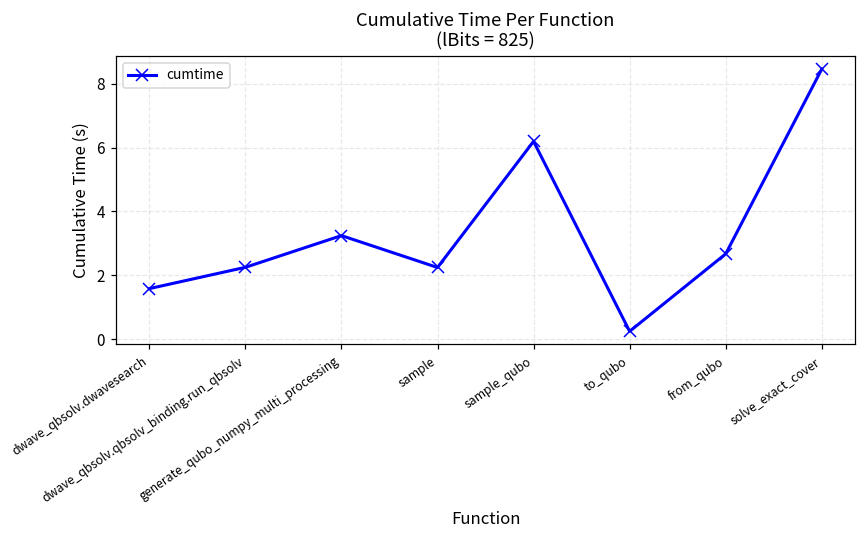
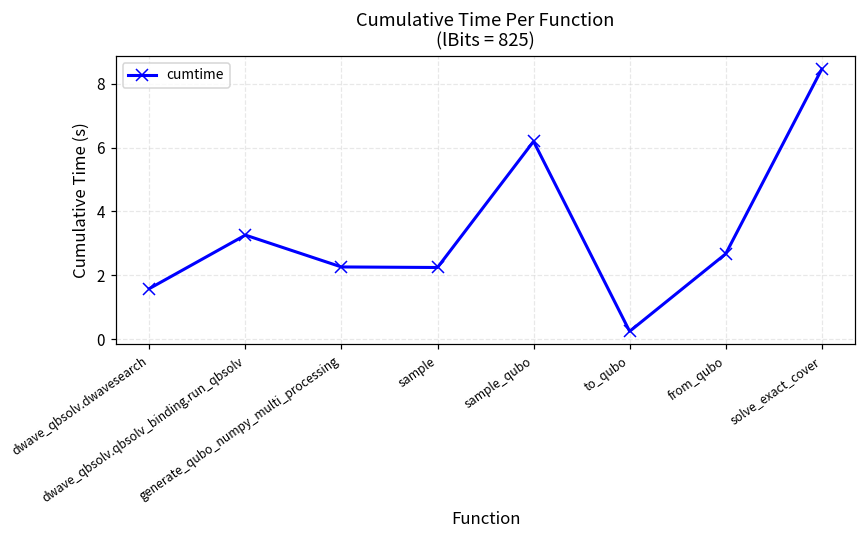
dwave_qbsolv.qbsolv_binding.run_qbsolv: 2.3 -> 3.3
generate_qubo_numpy_multi_processing: 3.2 -> 2.3
